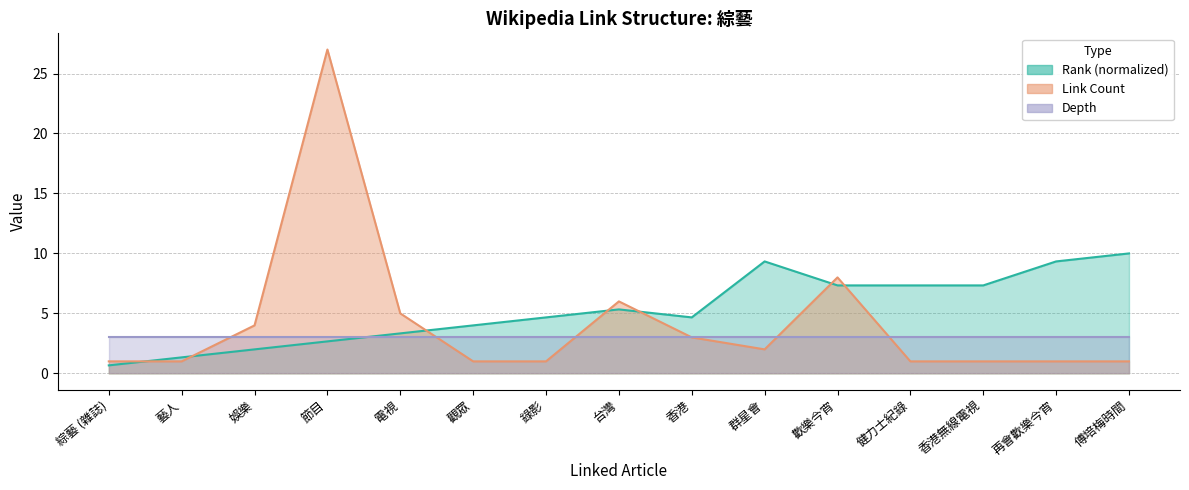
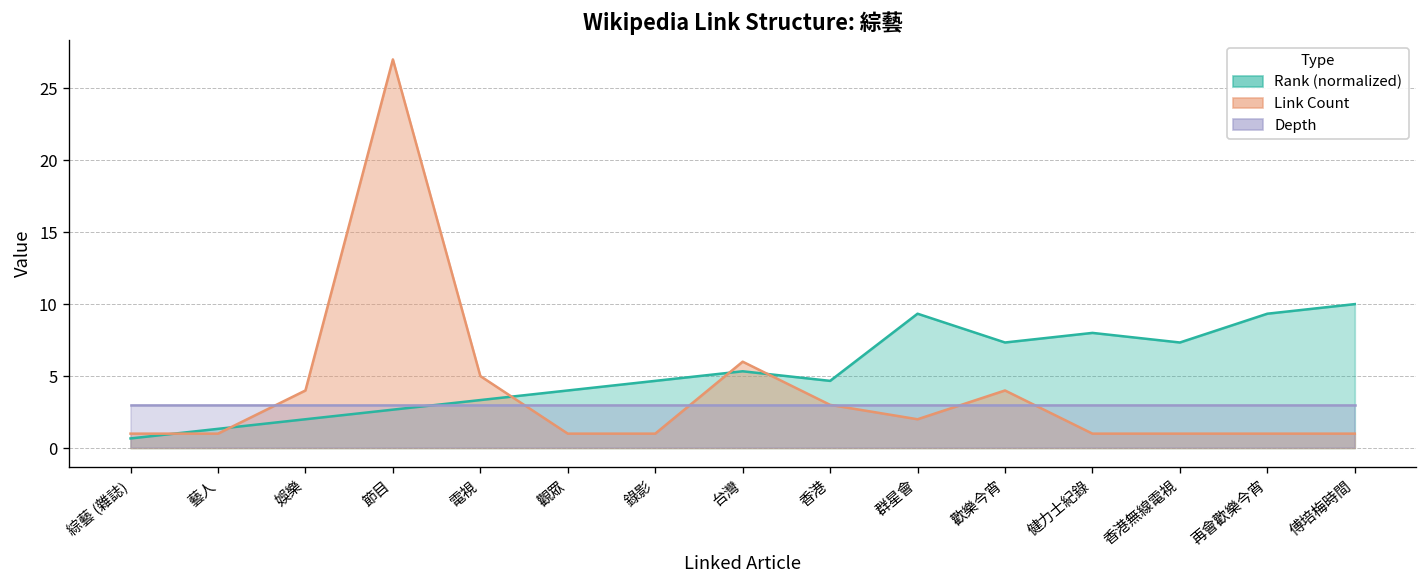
Link Count, 歡樂今宵: 8 -> 4
Rank (normalized), 健力士紀錄: 7.3 -> 8.0
